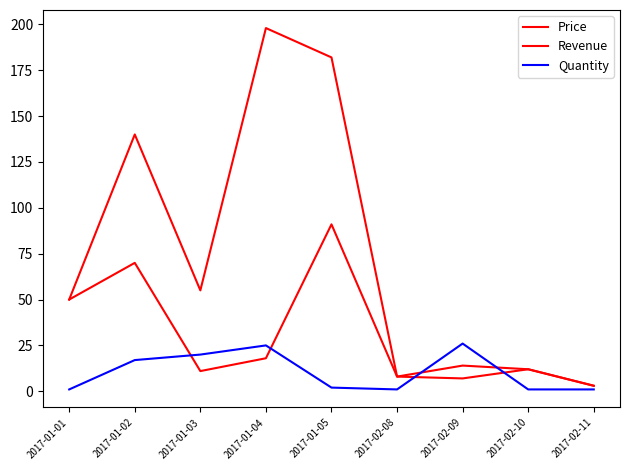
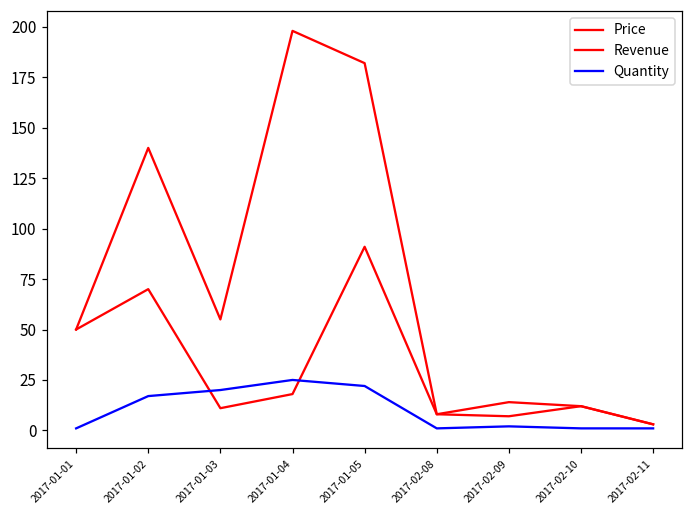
Quantity, 2017-01-05: 2 -> 22
Quantity, 2017-02-09: 26 -> 2
